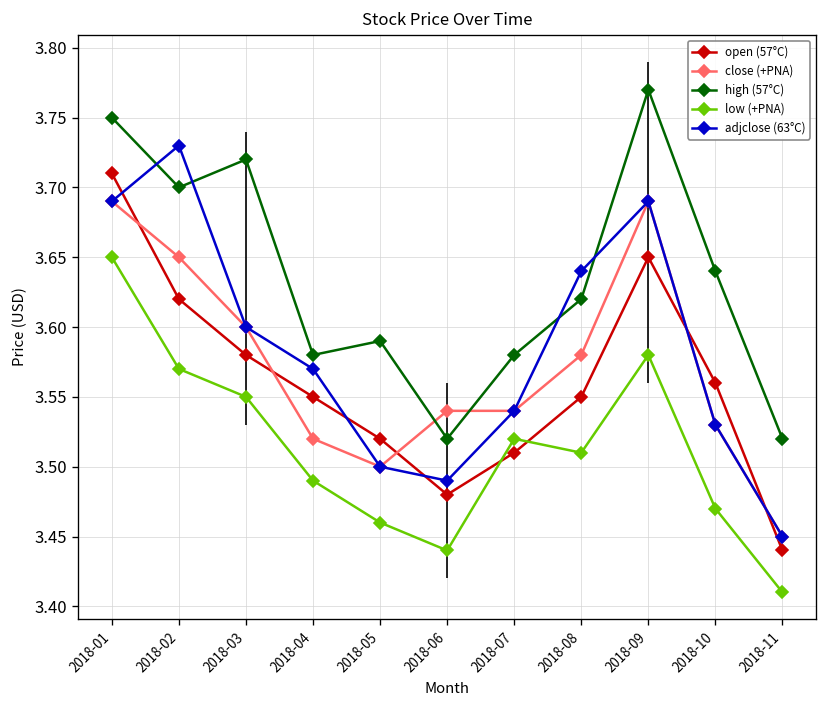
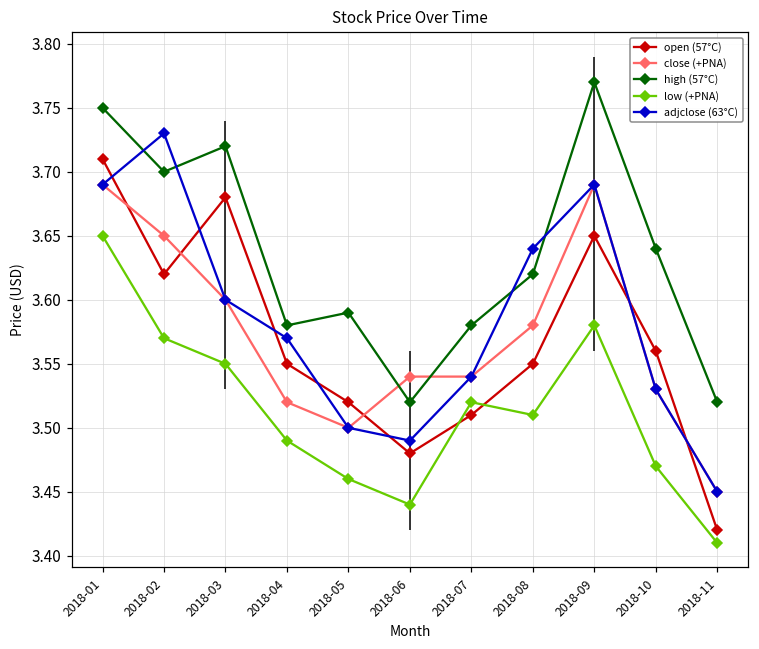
open (57°C), 2018-03: 3.58 -> 3.68
open (57°C), 2018-11: 3.44 -> 3.42
